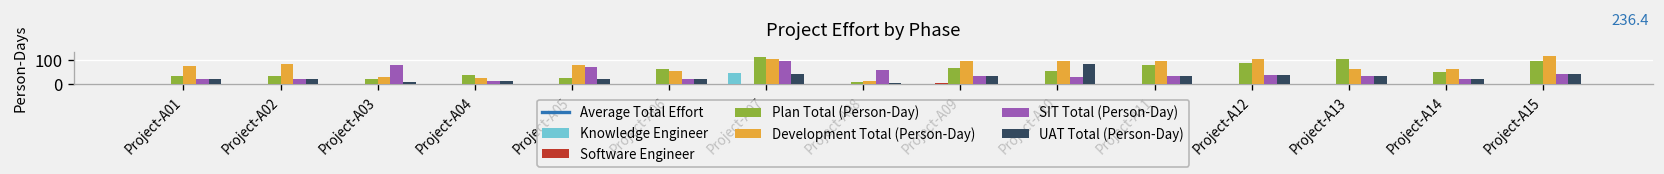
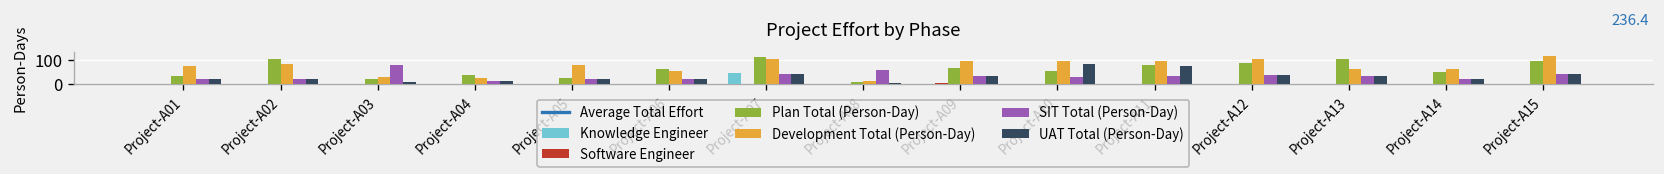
Plan Total (Person-Day), Project-A02: 30 -> 110
SIT Total (Person-Day), Project-A05: 70 -> 20
SIT Total (Person-Day), Project-A07: 100 -> 40
UAT Total (Person-Day), Project-A11: 30 -> 70
